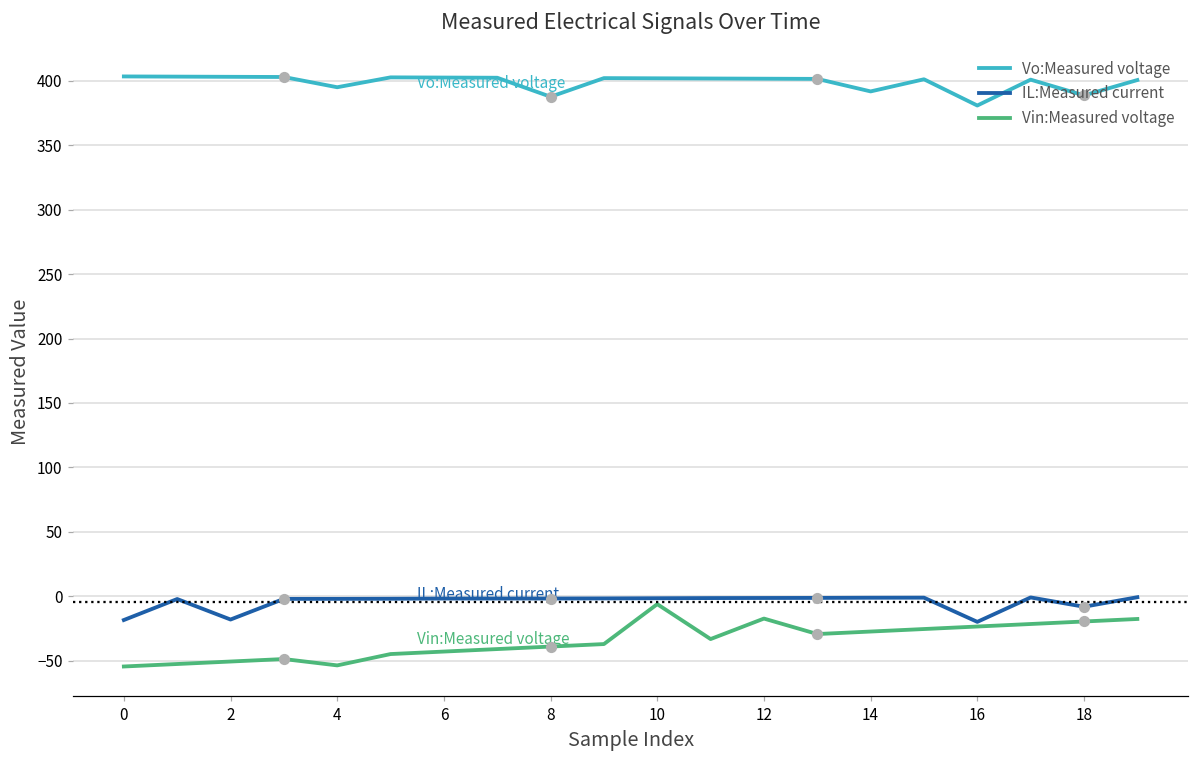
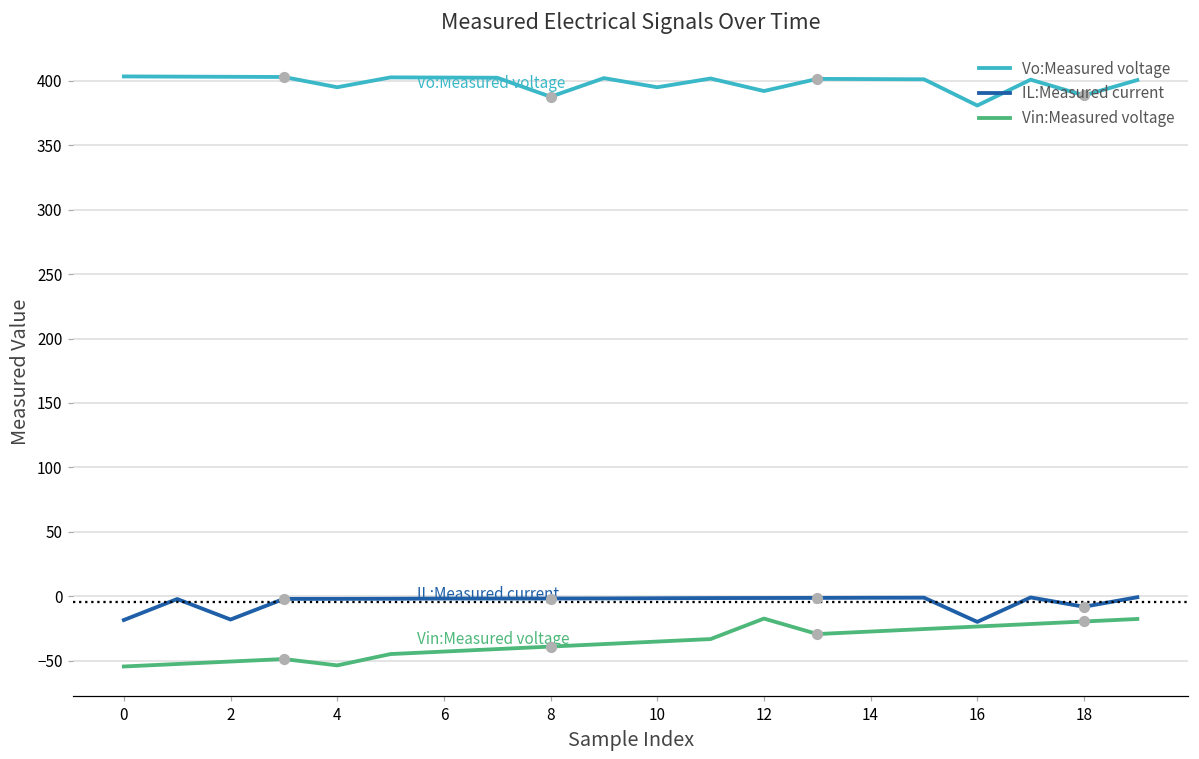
Vo:Measured voltage, 10: 402 -> 395
Vin:Measured voltage, 10: -6 -> -35
Vo:Measured voltage, 12: 402 -> 392
Vo:Measured voltage, 14: 392 -> 401
